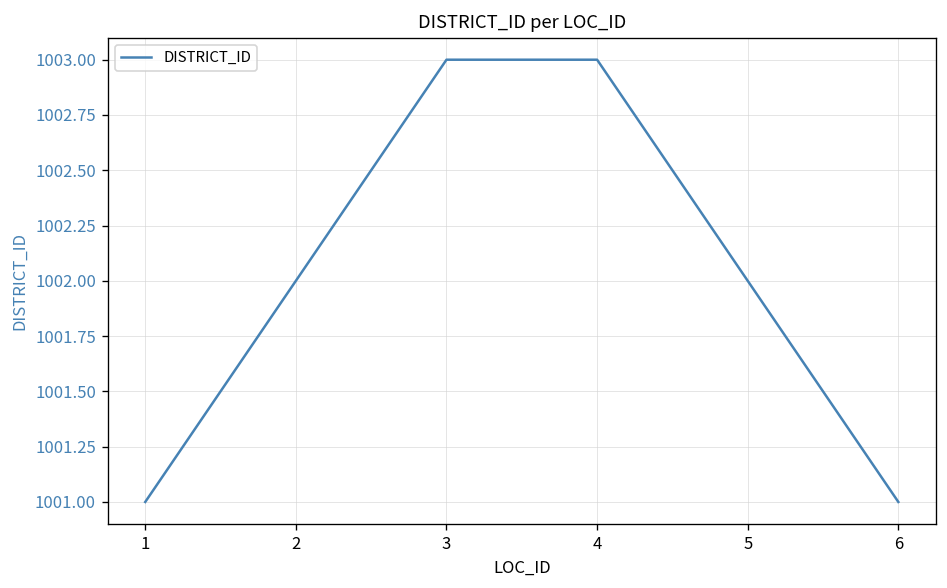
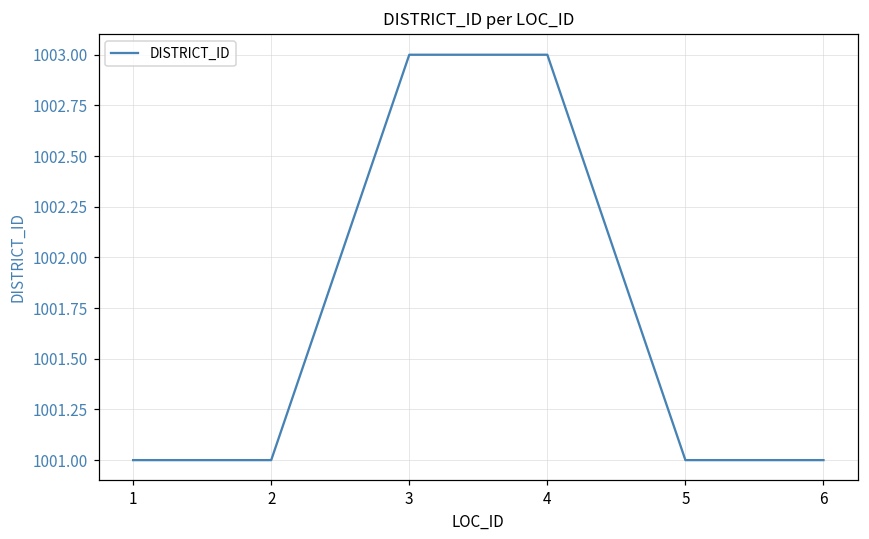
2: 1002 -> 1001
5: 1002 -> 1001
